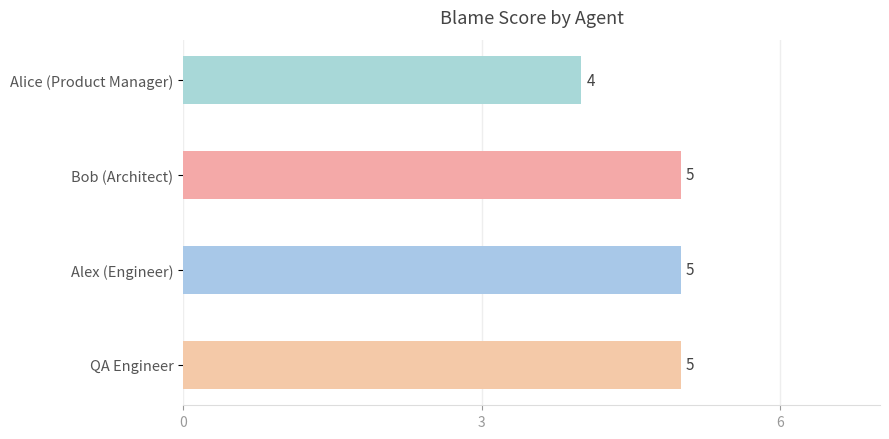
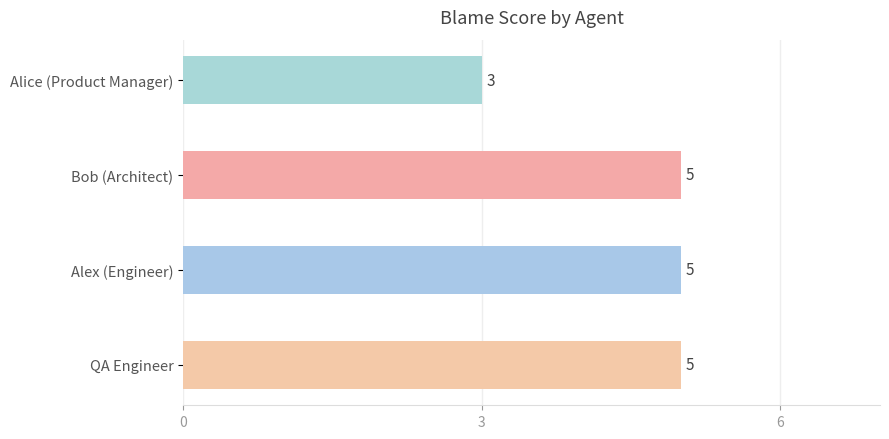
Alice (Product Manager): 4 -> 3
